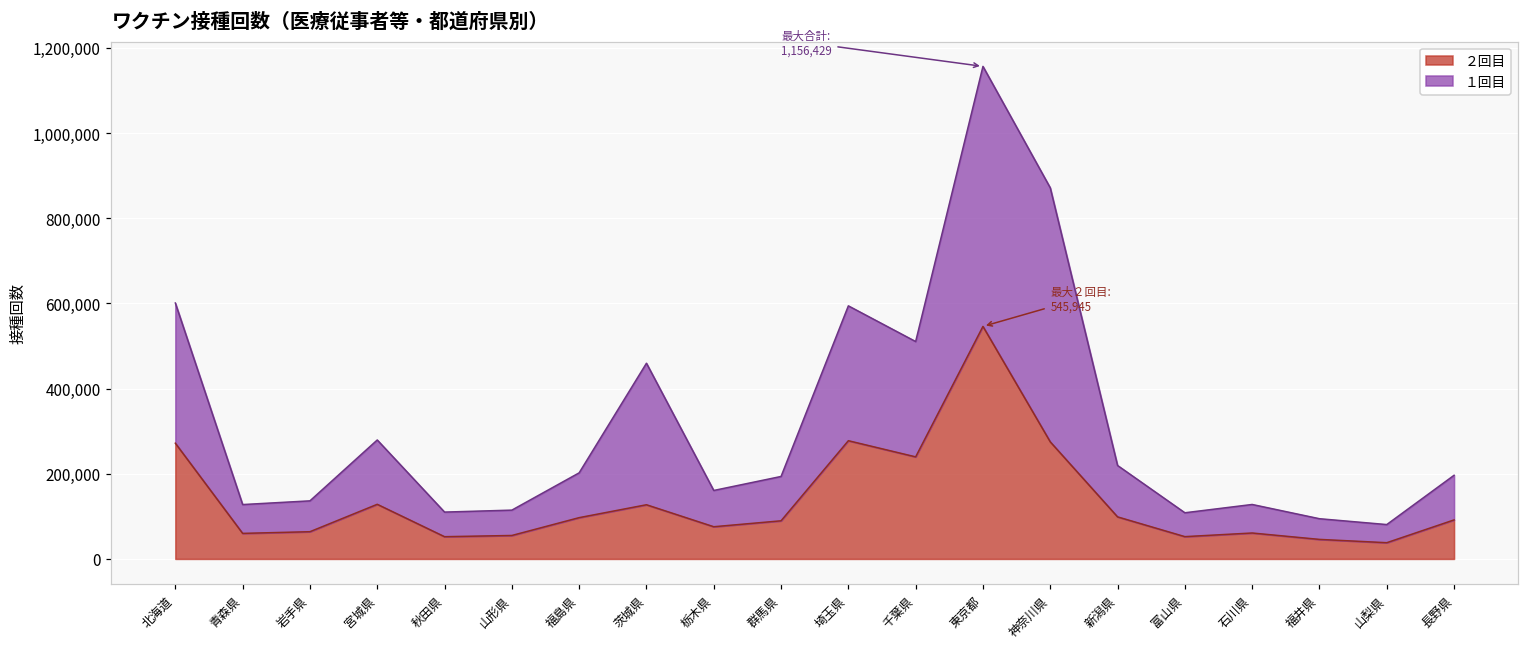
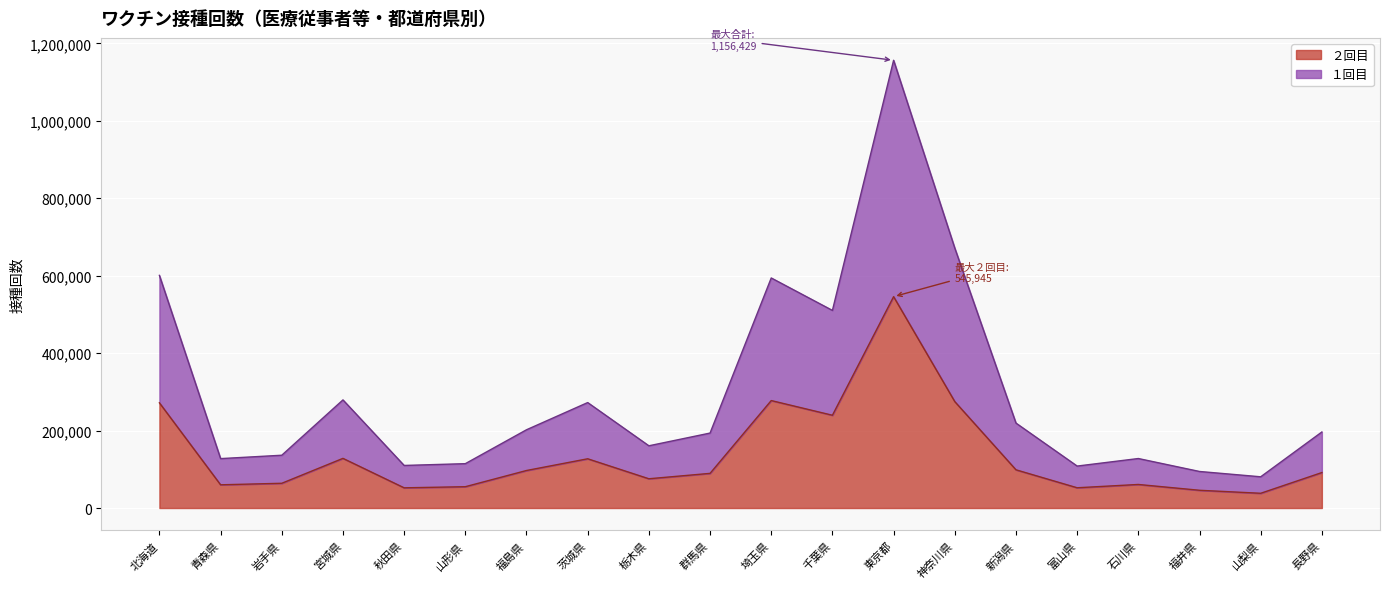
１回目, 茨城県: 330,000 -> 150,000
１回目, 神奈川県: 600,000 -> 400,000
